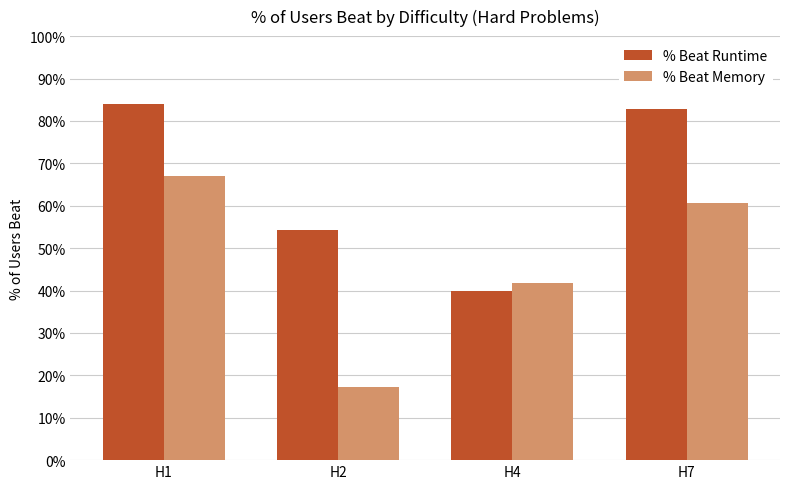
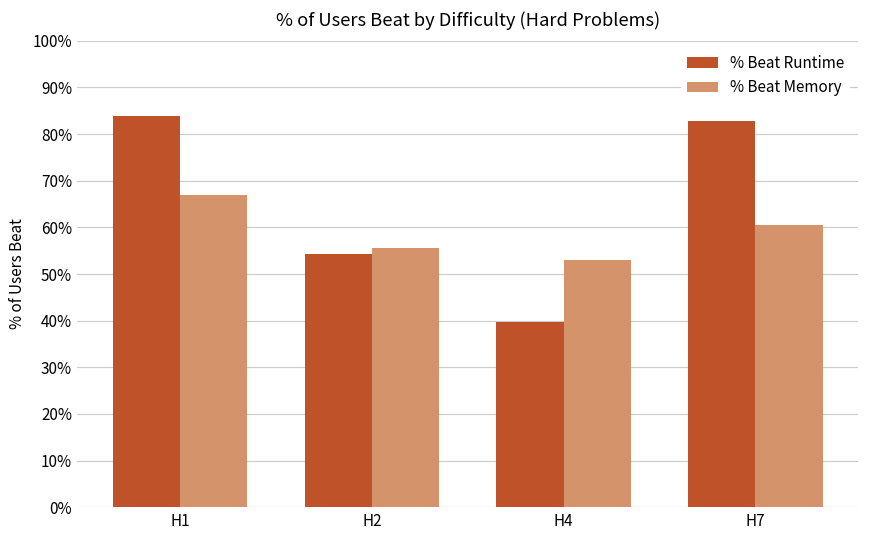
% Beat Memory, H2: 17% -> 56%
% Beat Memory, H4: 42% -> 53%
